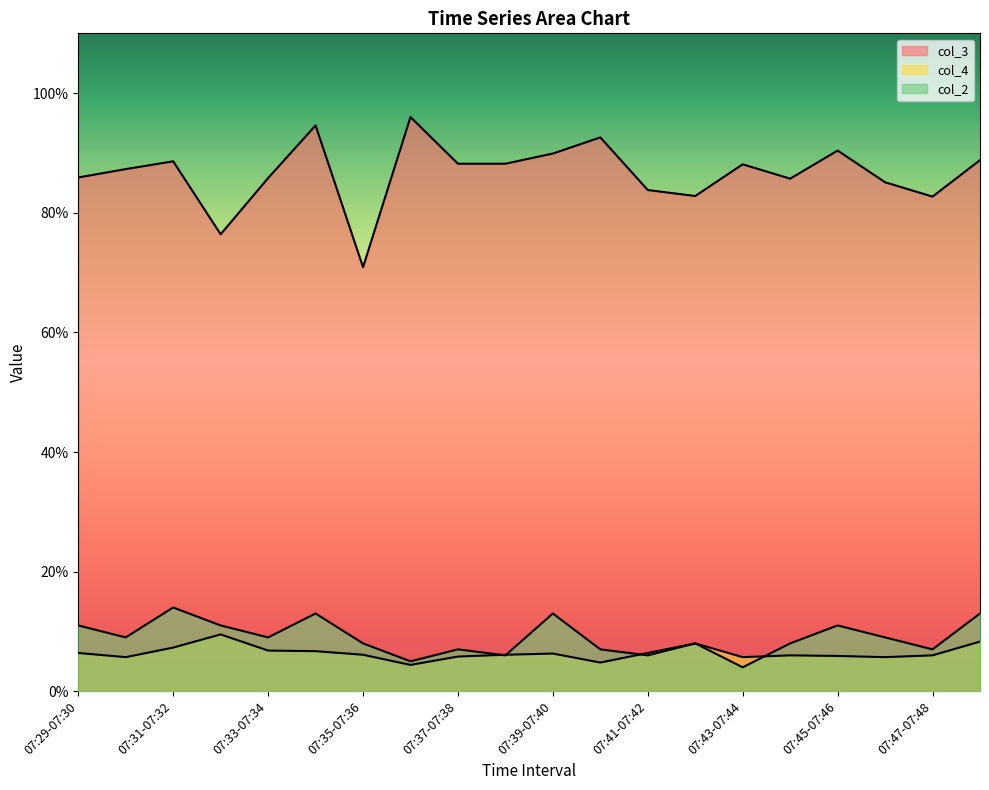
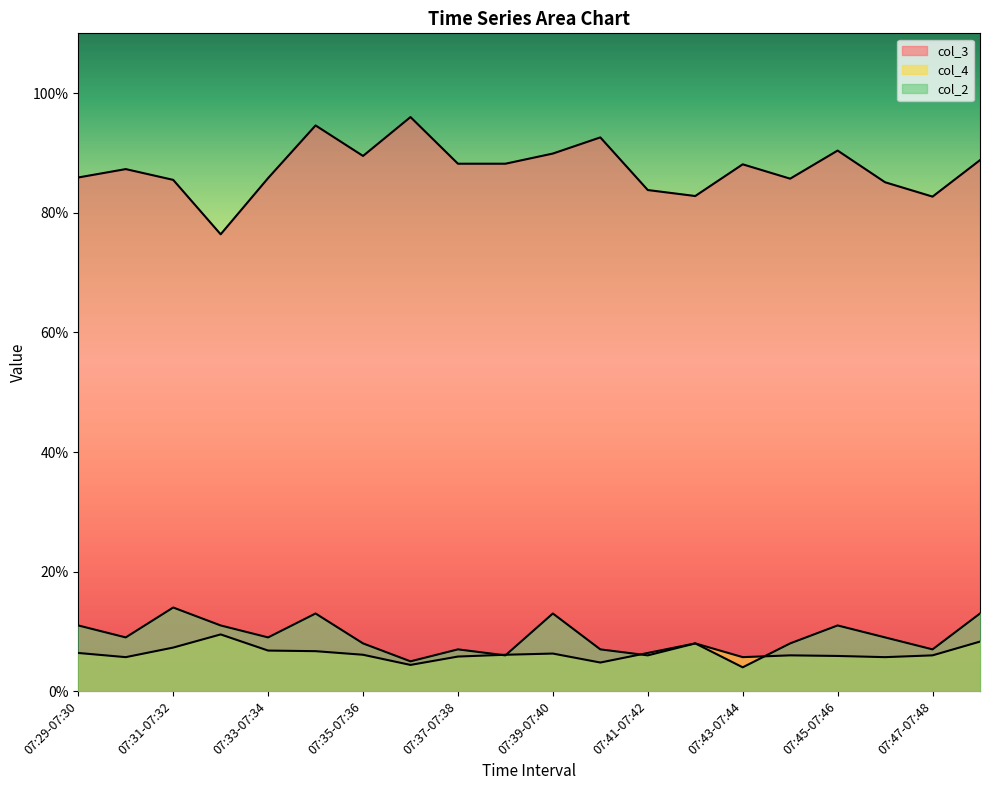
col_3, 07:31-07:32: 89% -> 86%
col_3, 07:35-07:36: 71% -> 90%
